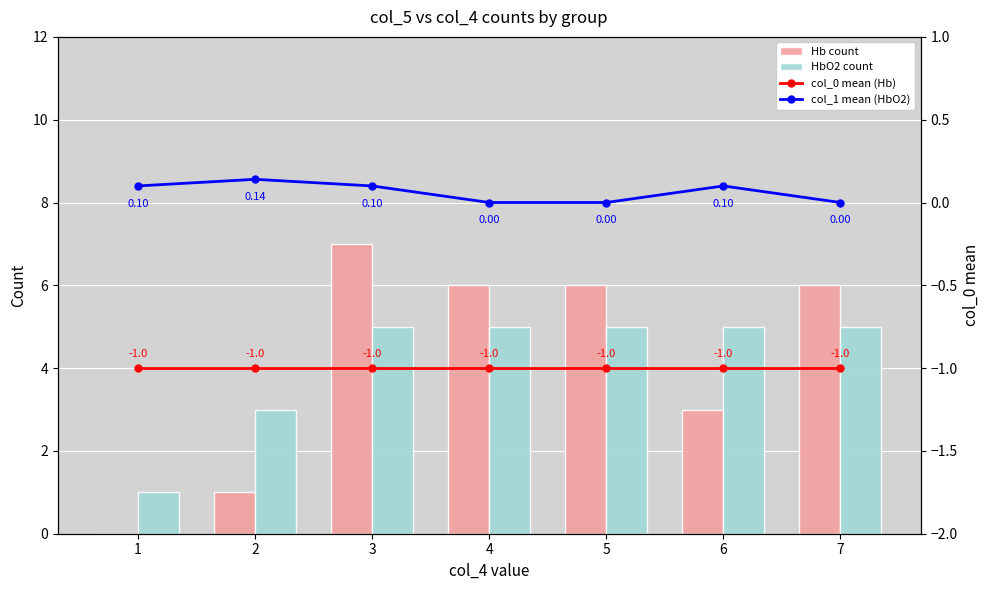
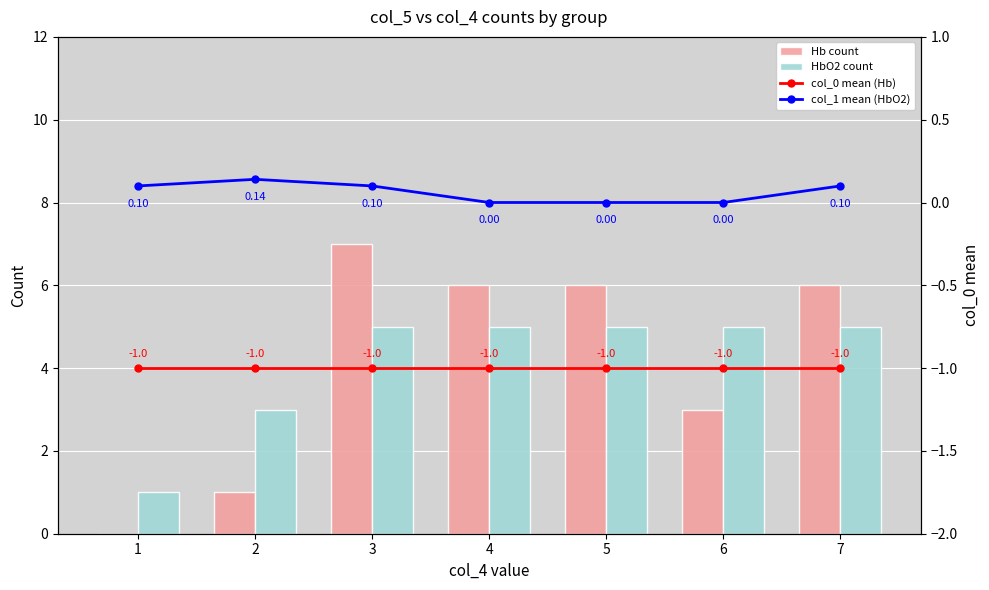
col_1 mean (HbO2), 6: 0.10 -> 0.00
col_1 mean (HbO2), 7: 0.00 -> 0.10
